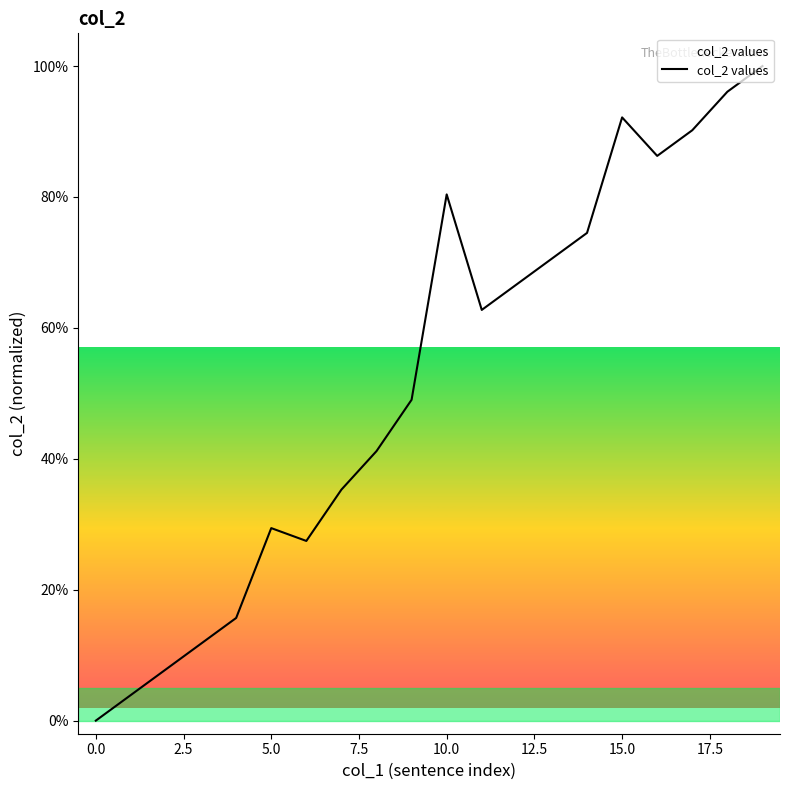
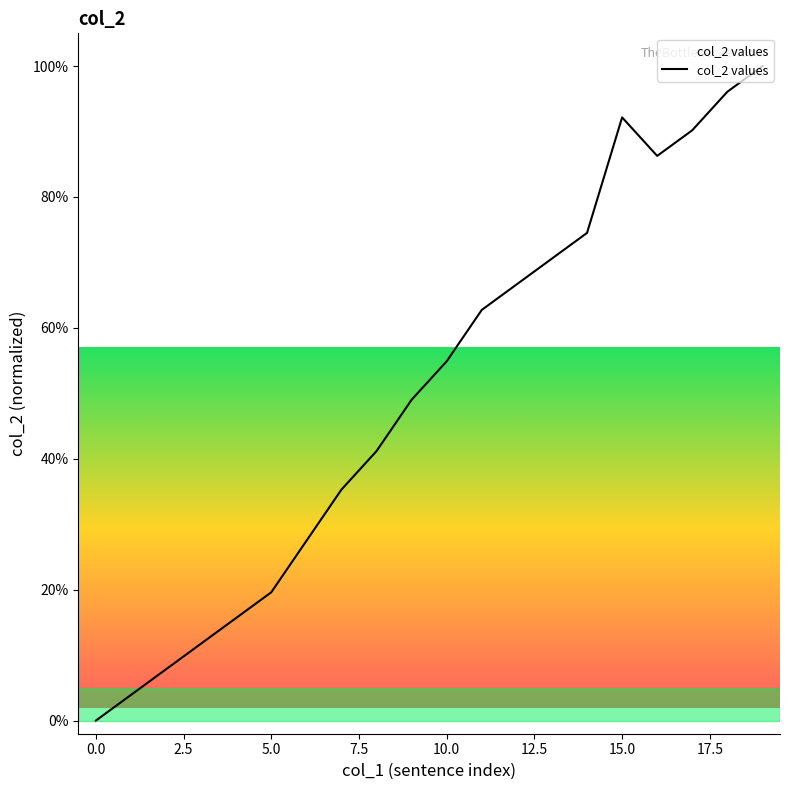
5.0: 29% -> 20%
10.0: 80% -> 55%
